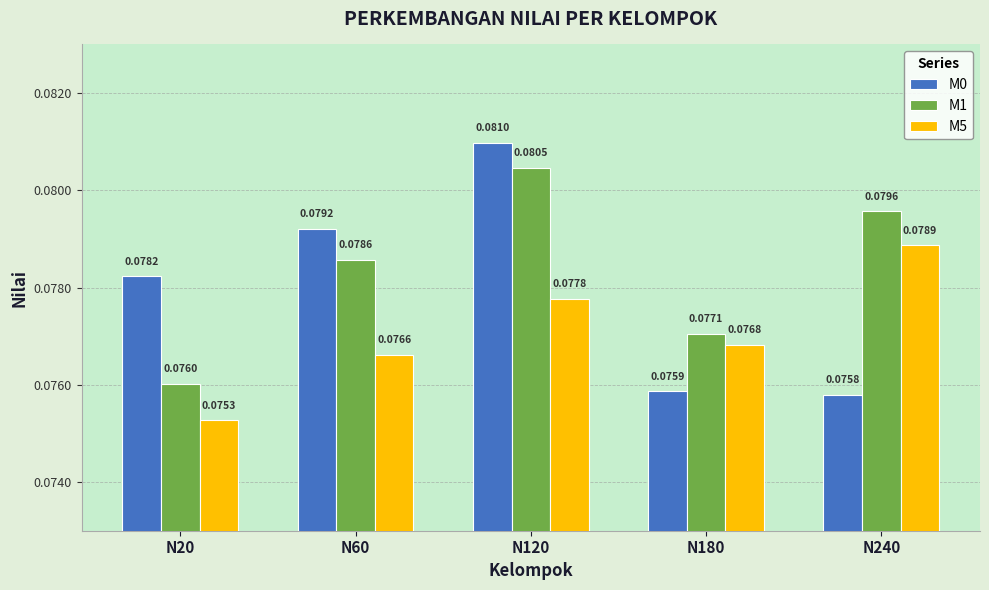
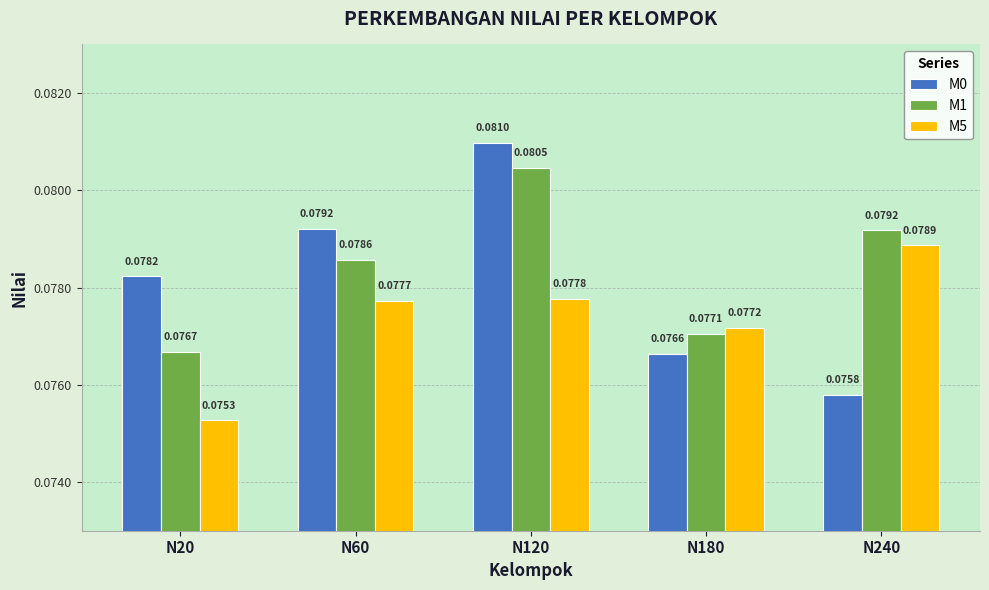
M1, N20: 0.0760 -> 0.0767
M5, N60: 0.0766 -> 0.0777
M0, N180: 0.0759 -> 0.0766
M5, N180: 0.0768 -> 0.0772
M1, N240: 0.0796 -> 0.0792
